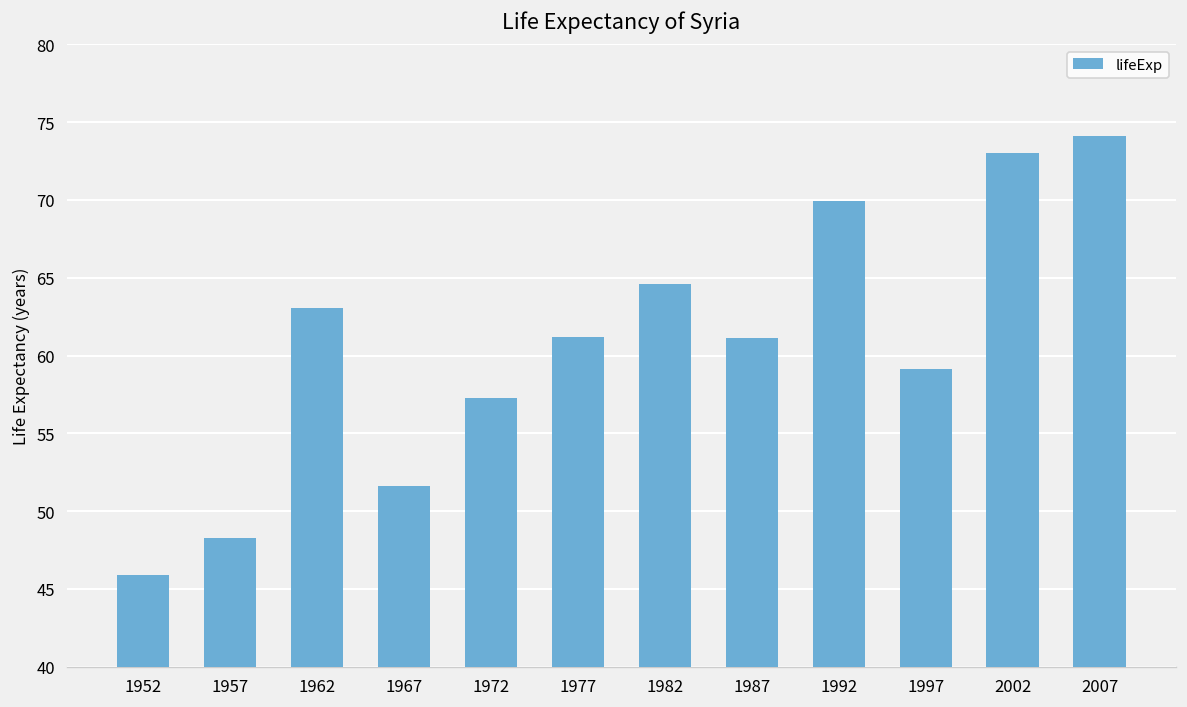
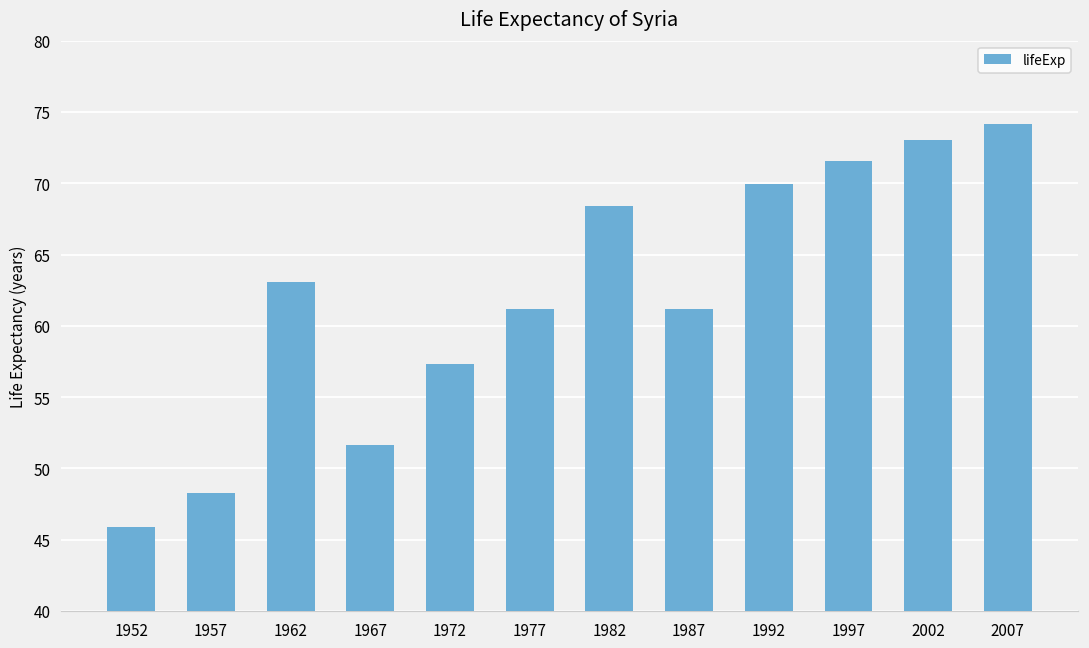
1982: 64.6 -> 68.4
1997: 59.1 -> 71.5
